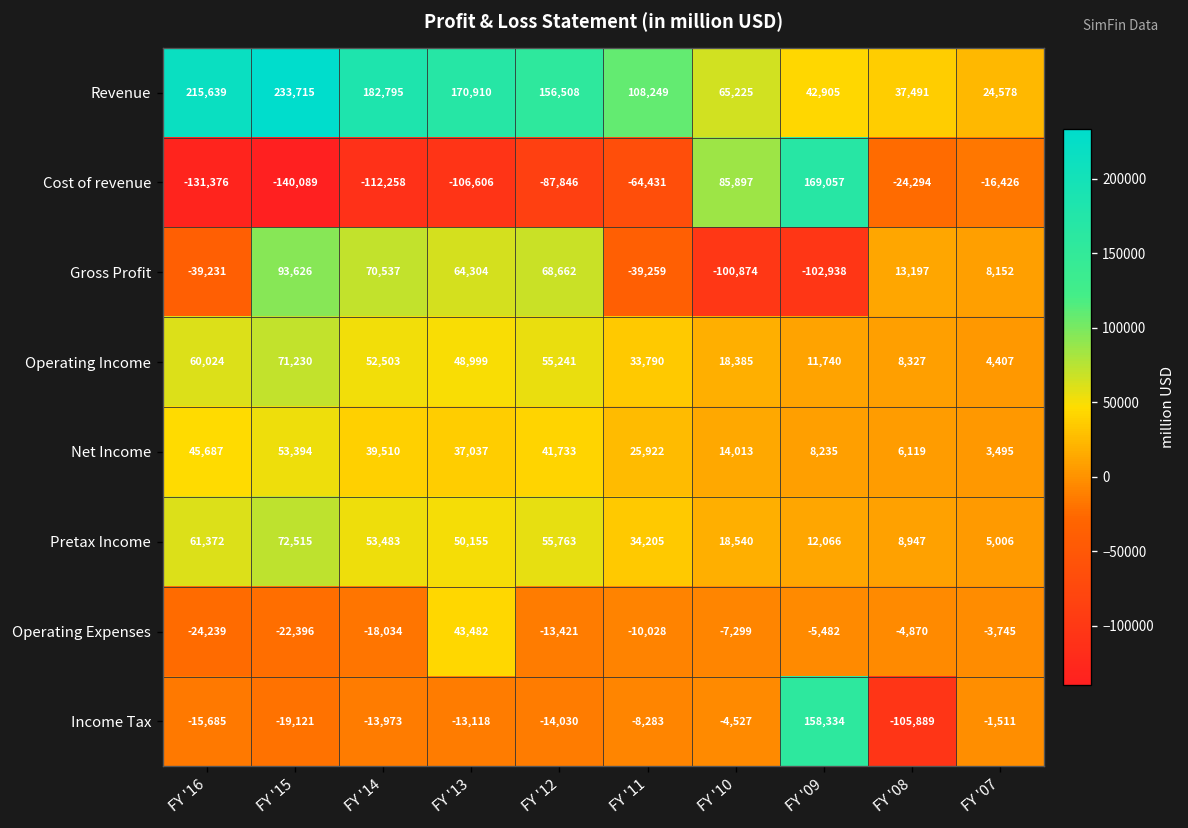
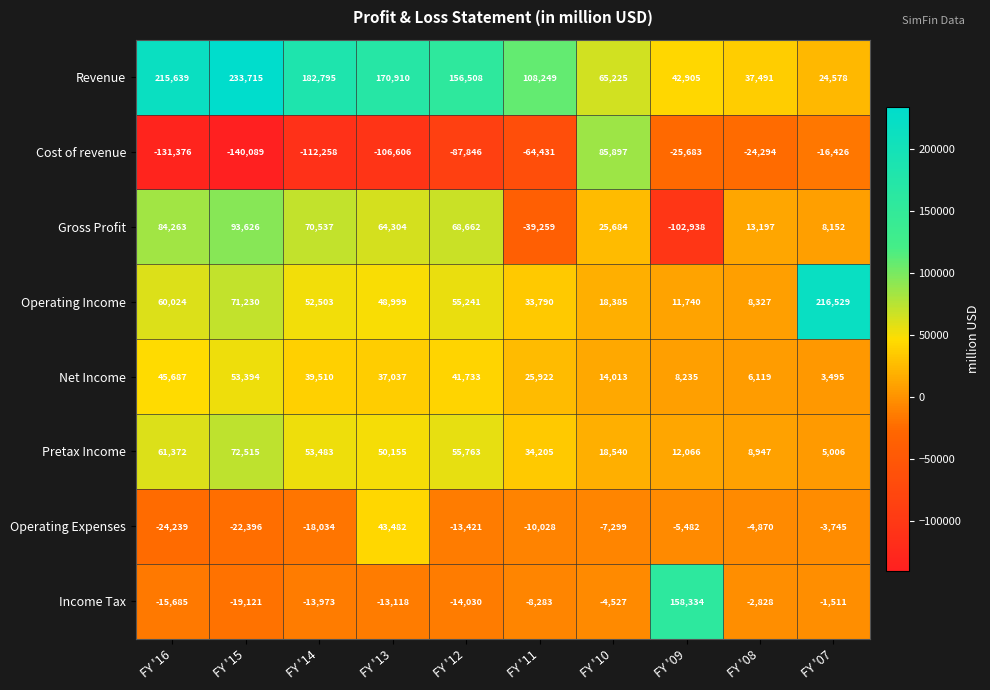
Cost of revenue, FY '09: 169,057 -> -25,683
Gross Profit, FY '16: -39,231 -> 84,263
Gross Profit, FY '10: -100,874 -> 25,684
Operating Income, FY '07: 4,407 -> 216,529
Income Tax, FY '08: -105,889 -> -2,828
